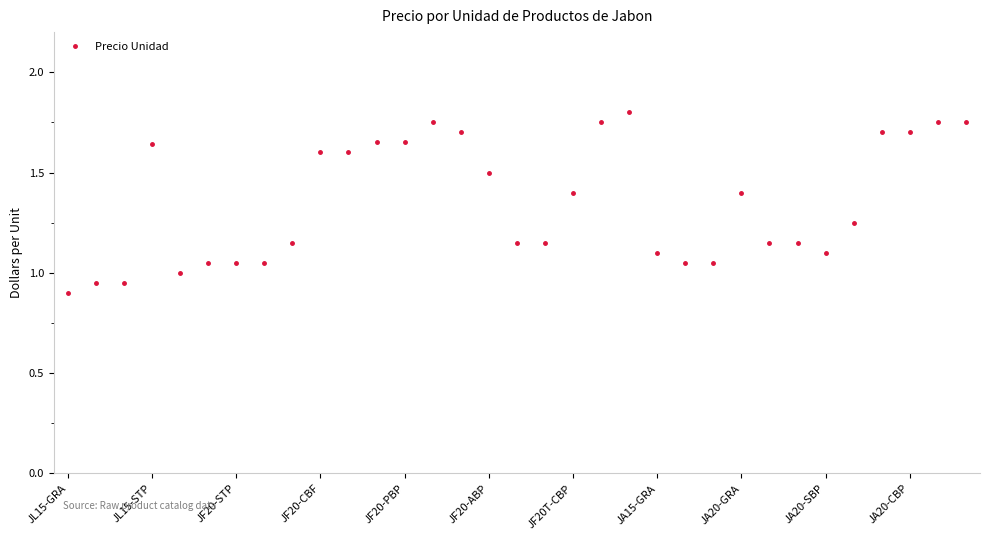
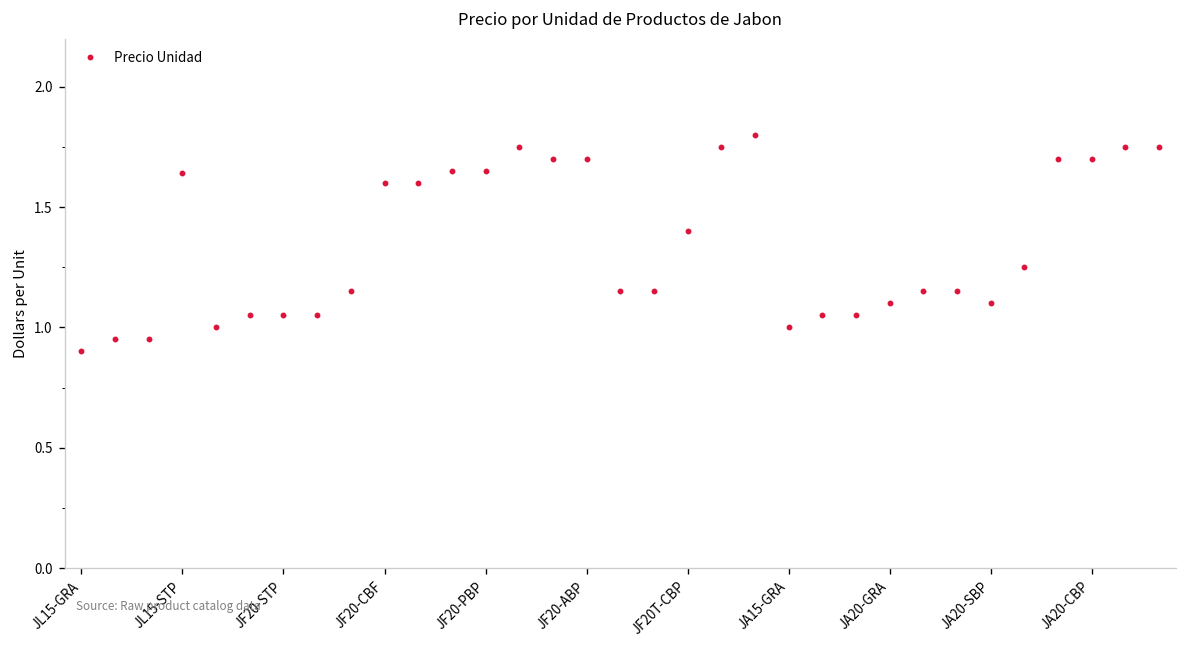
JF20-ABP: 1.5 -> 1.7
JA15-GRA: 1.1 -> 1.0
JA20-GRA: 1.4 -> 1.1
